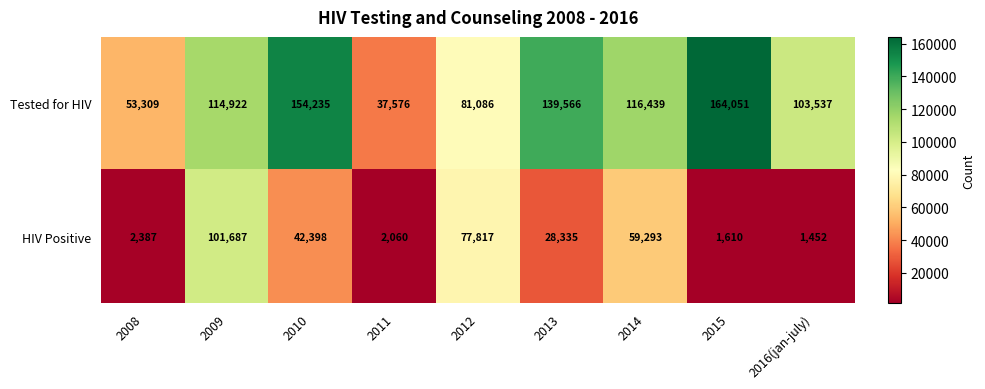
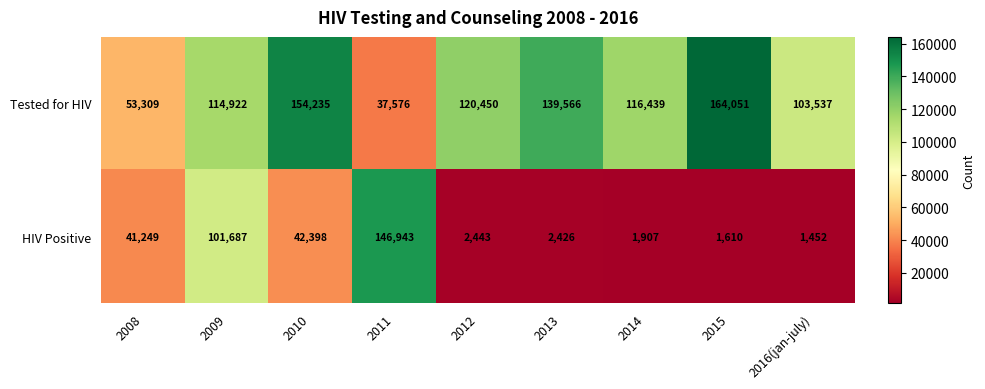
Tested for HIV, 2012: 81,086 -> 120,450
HIV Positive, 2008: 2,387 -> 41,249
HIV Positive, 2011: 2,060 -> 146,943
HIV Positive, 2012: 77,817 -> 2,443
HIV Positive, 2013: 28,335 -> 2,426
HIV Positive, 2014: 59,293 -> 1,907
